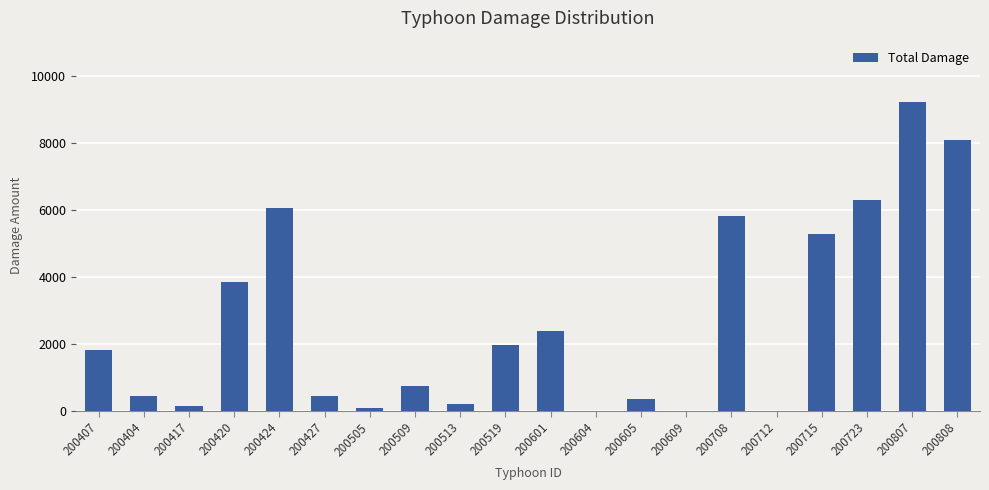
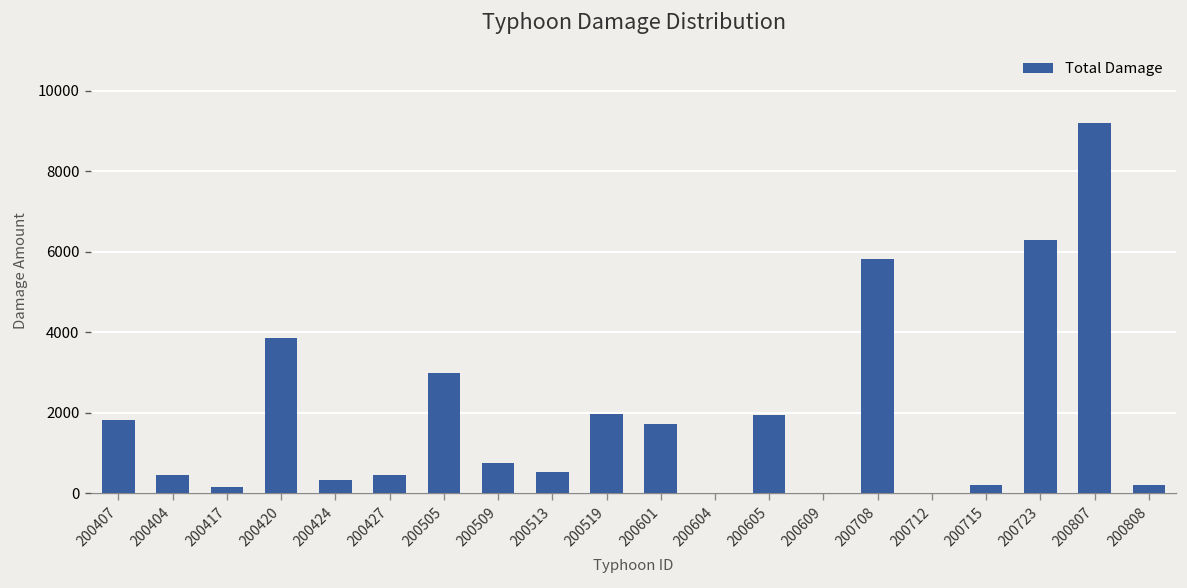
200424: 6000 -> 300
200505: 100 -> 3000
200513: 200 -> 500
200601: 2400 -> 1700
200605: 400 -> 1900
200715: 5300 -> 200
200808: 8100 -> 200
